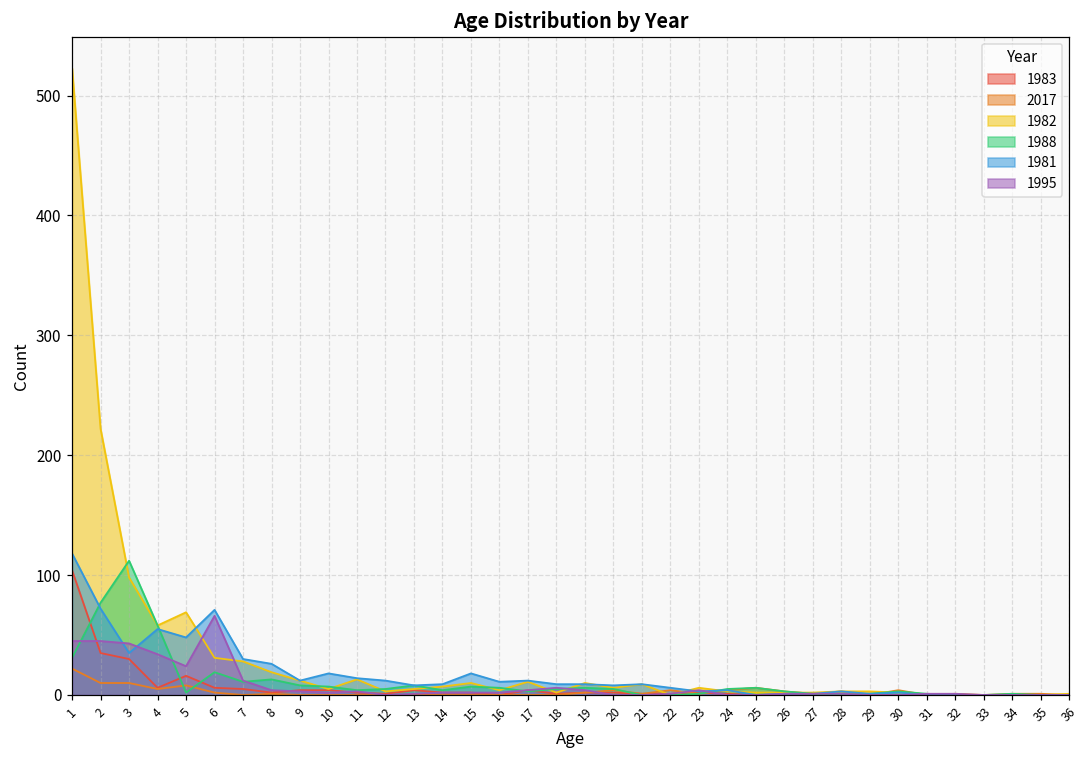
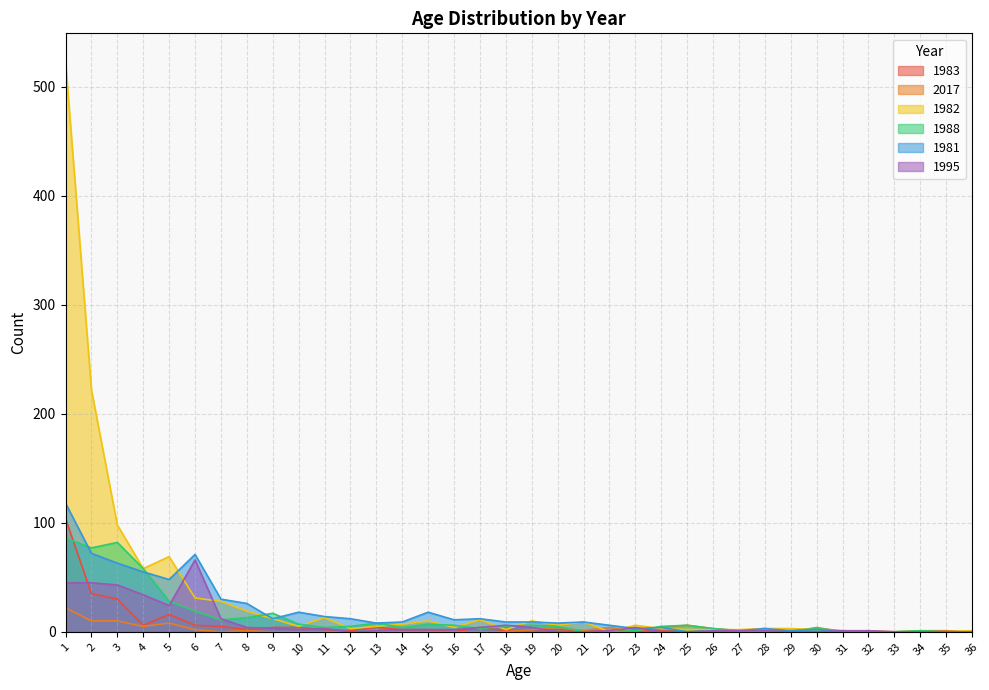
1988, 1: 31 -> 86
1988, 3: 112 -> 82
1981, 3: 35 -> 63
1988, 5: 2 -> 28
1988, 9: 8 -> 17
